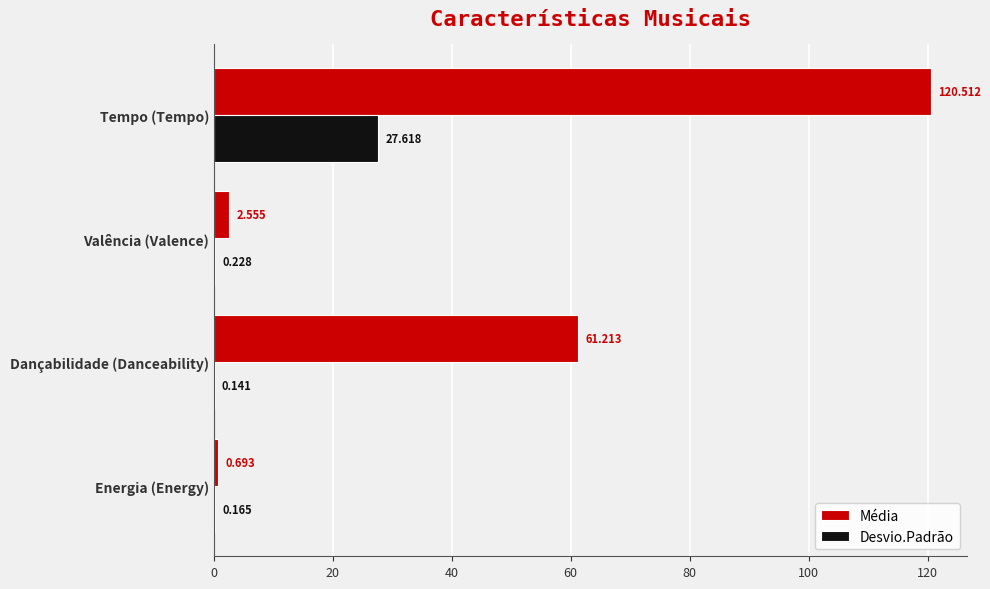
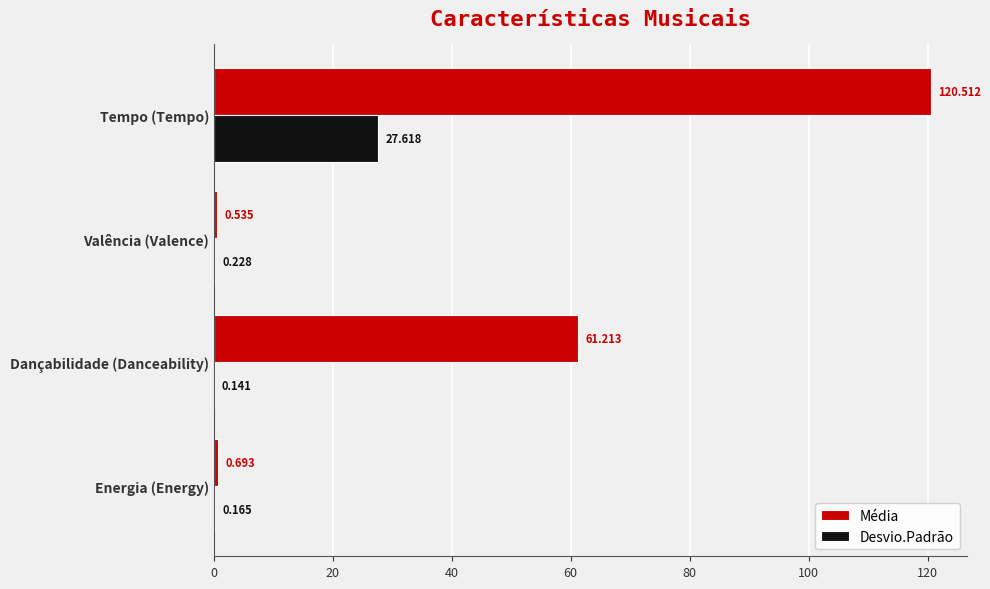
Média, Valência (Valence): 2.555 -> 0.535
